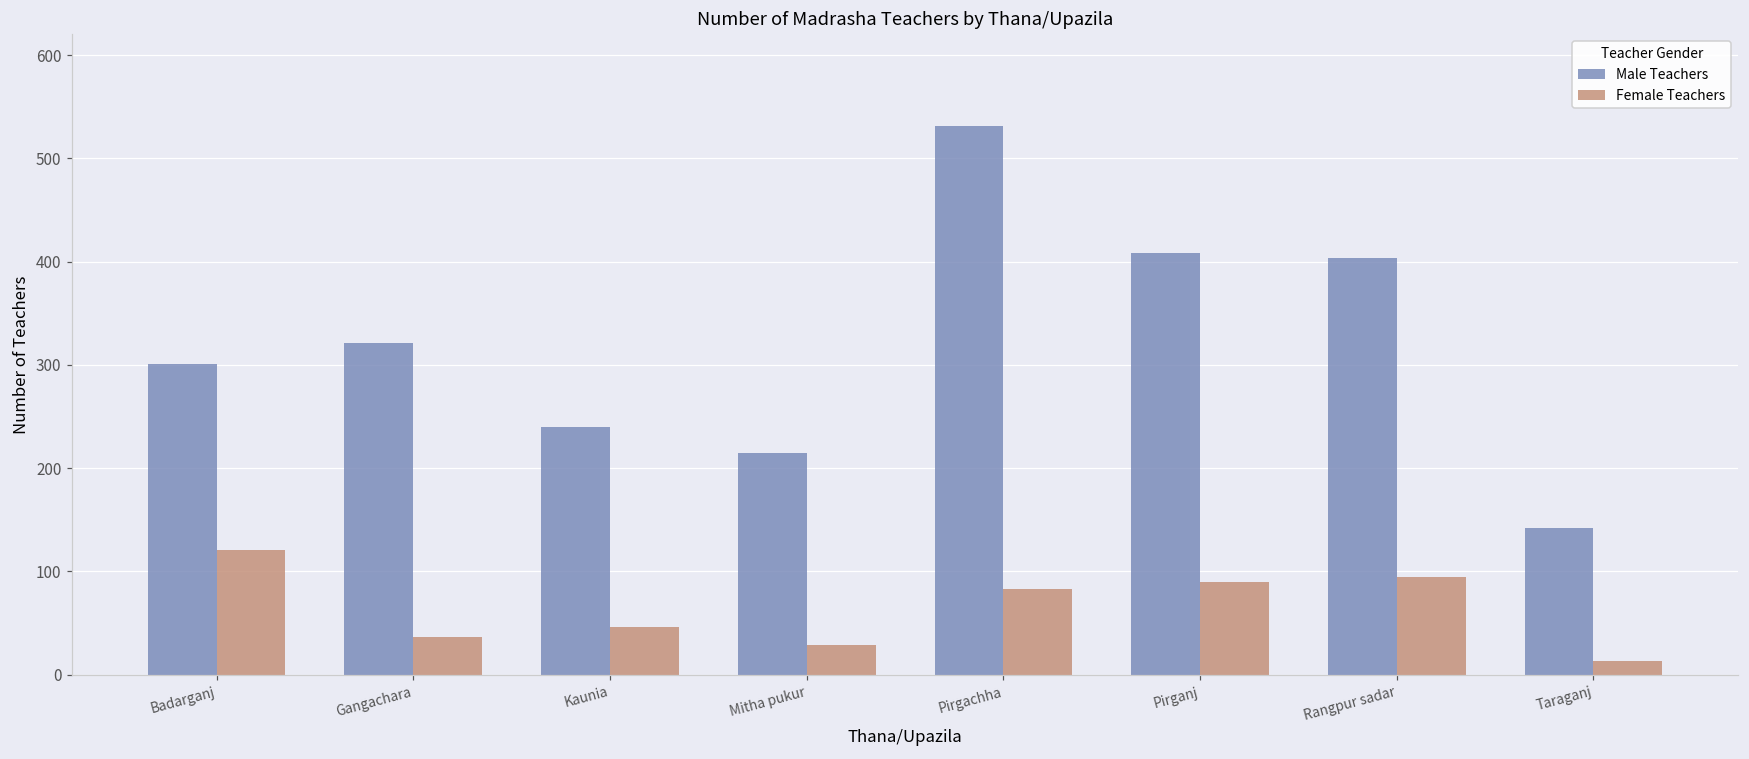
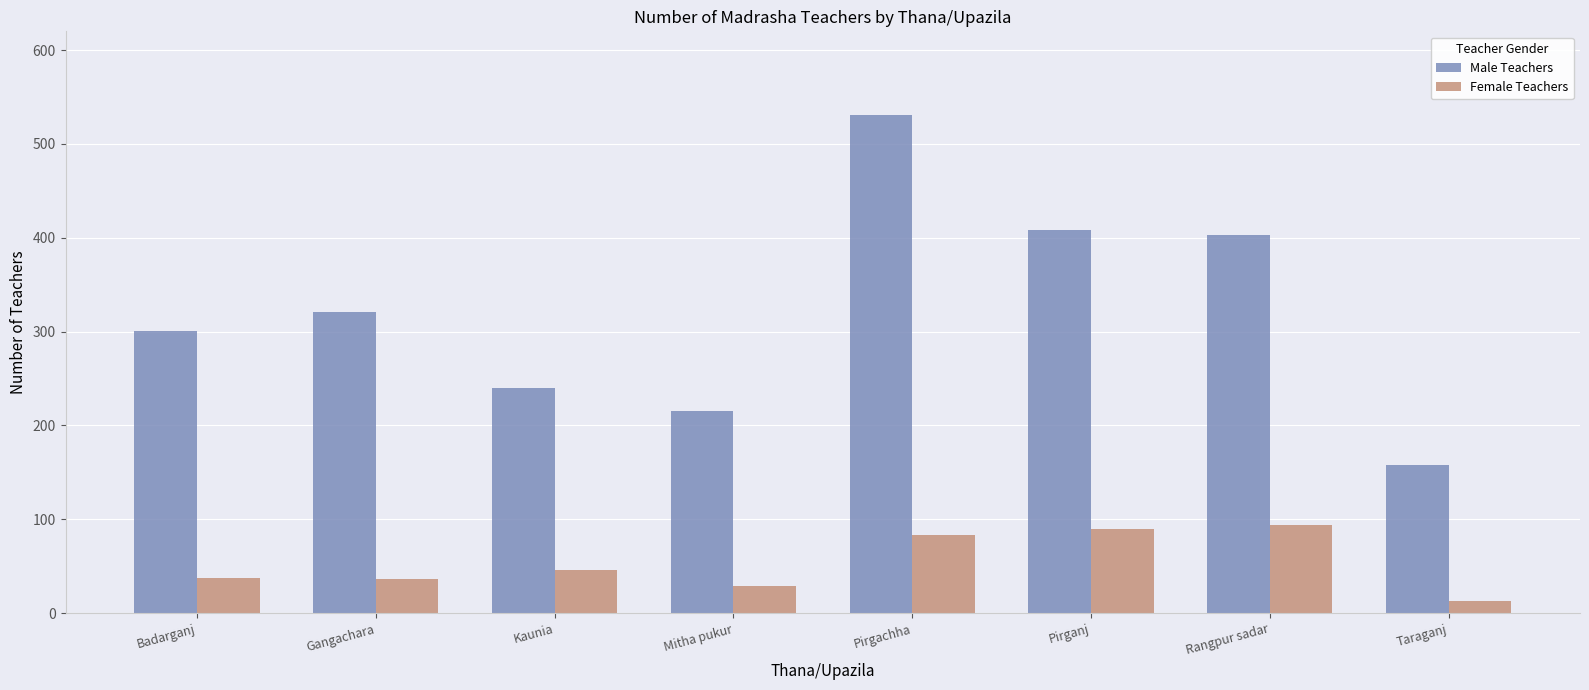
Female Teachers, Badarganj: 120 -> 40
Male Teachers, Taraganj: 140 -> 160
